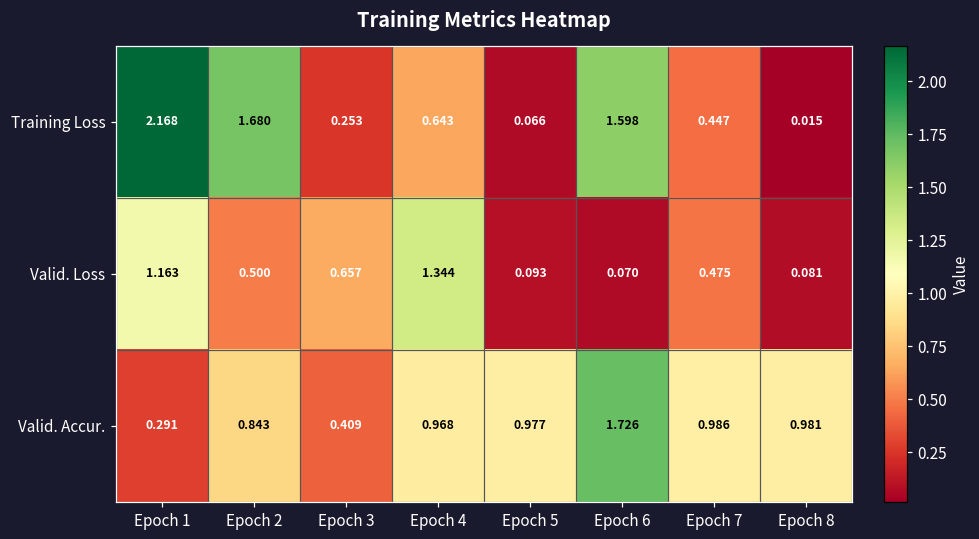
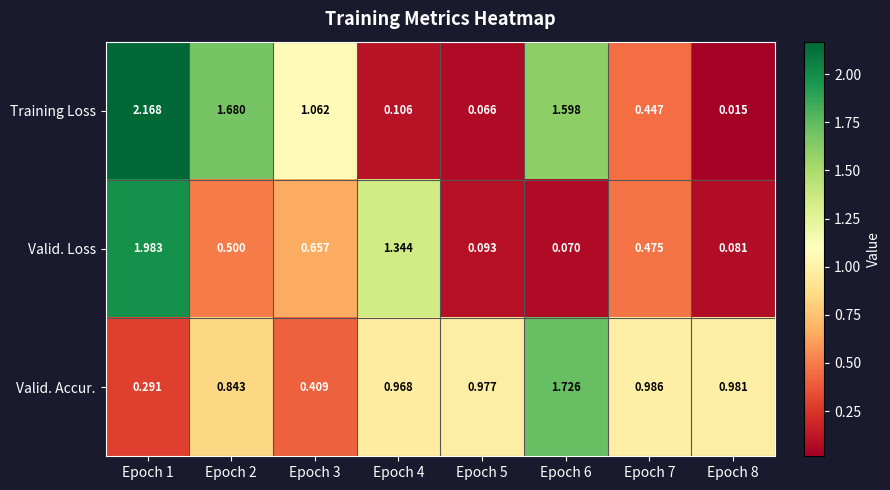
Training Loss, Epoch 3: 0.253 -> 1.062
Training Loss, Epoch 4: 0.643 -> 0.106
Valid. Loss, Epoch 1: 1.163 -> 1.983
